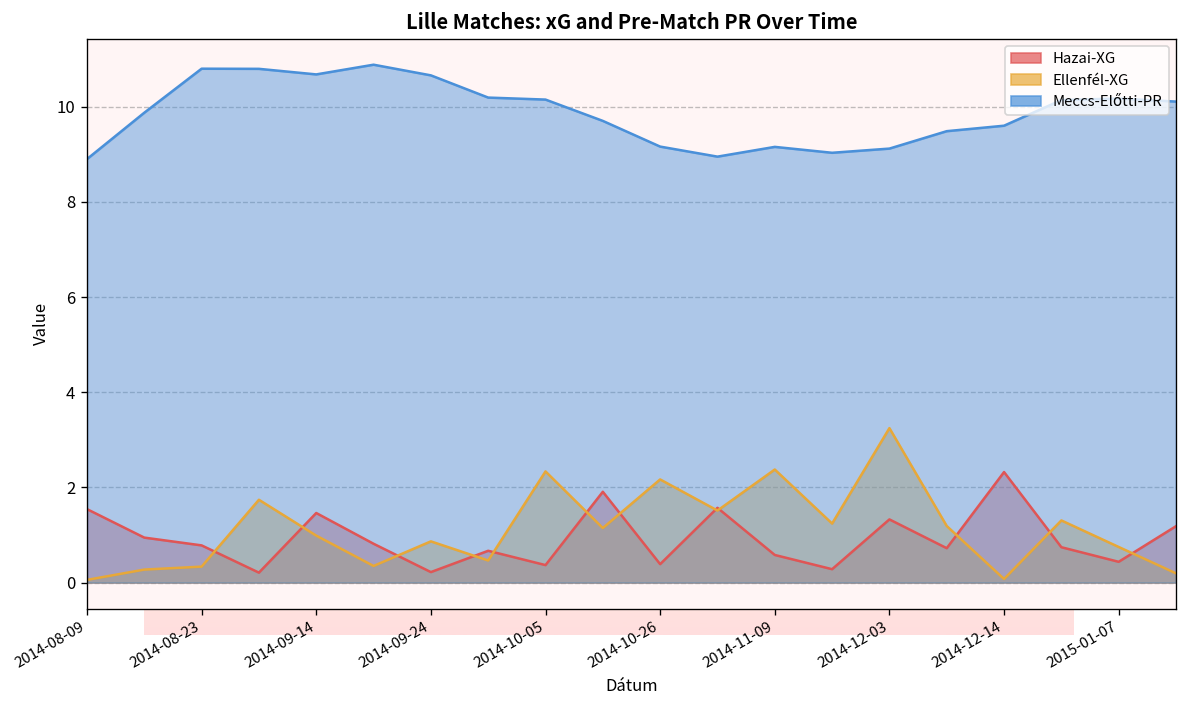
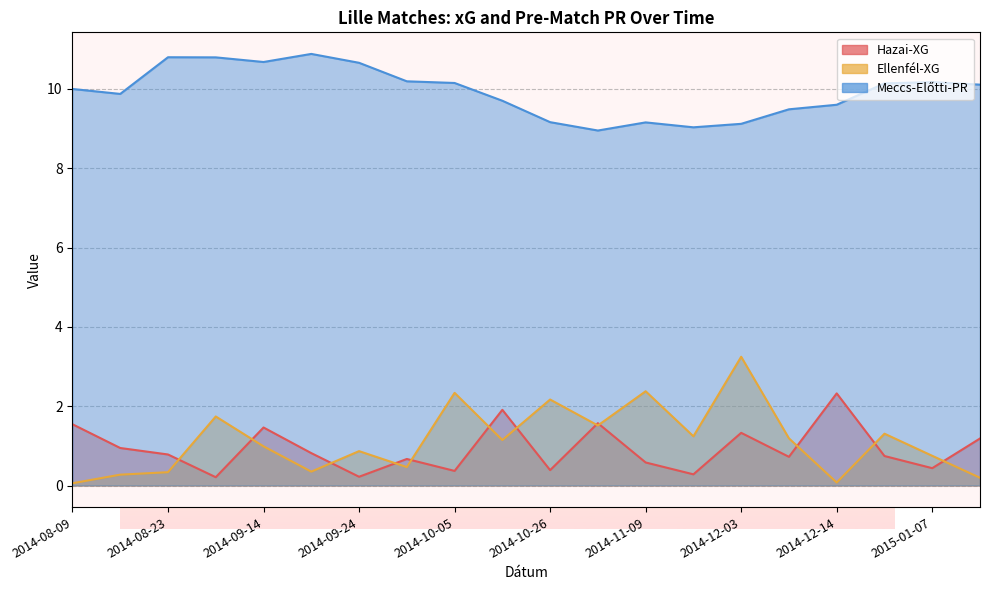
Meccs-Előtti-PR, 2014-08-09: 8.9 -> 10.0
